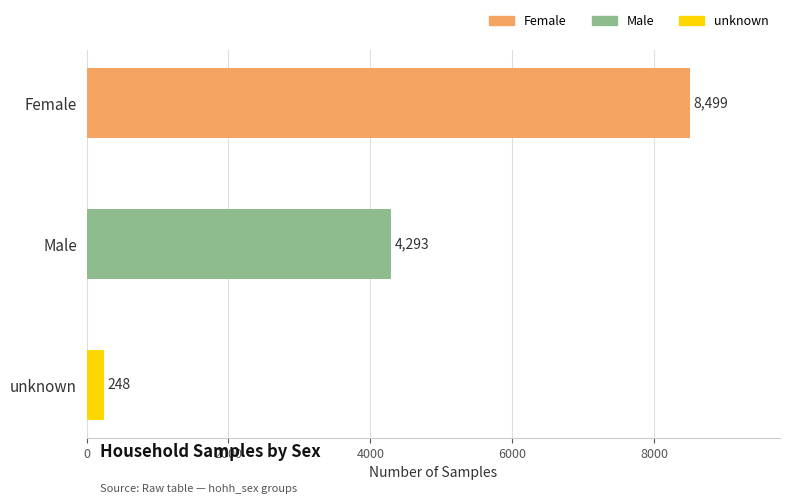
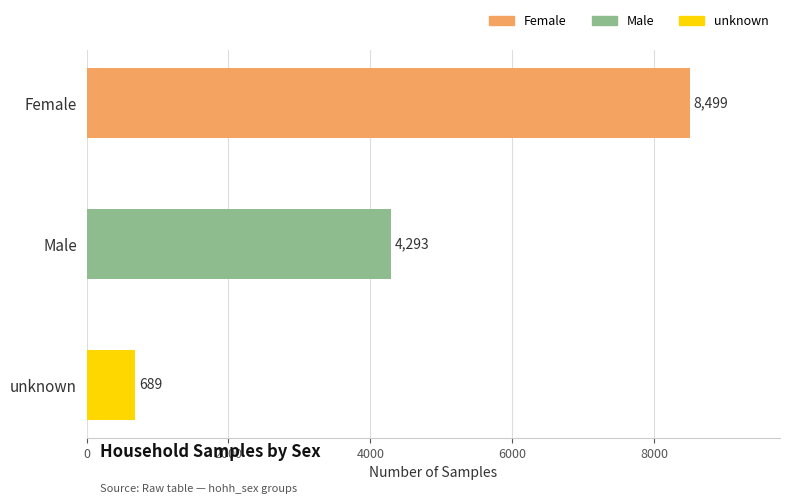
unknown: 248 -> 689
